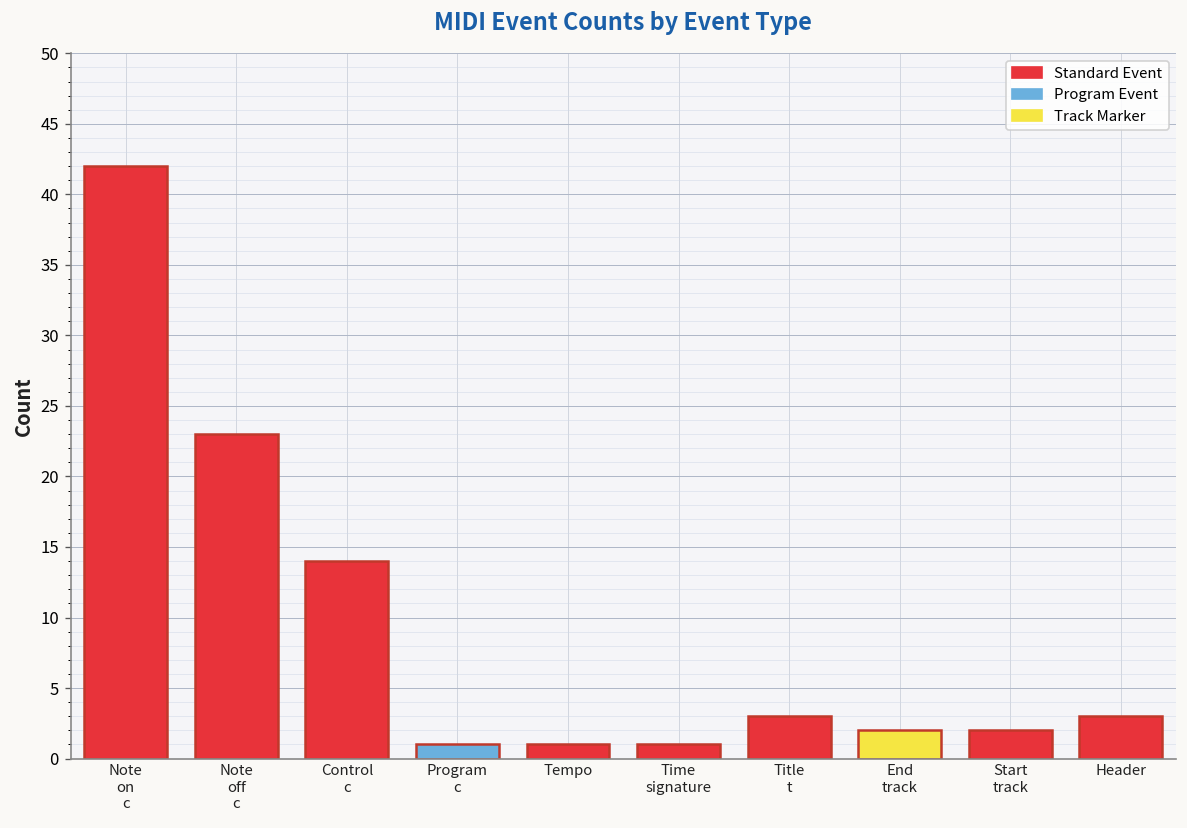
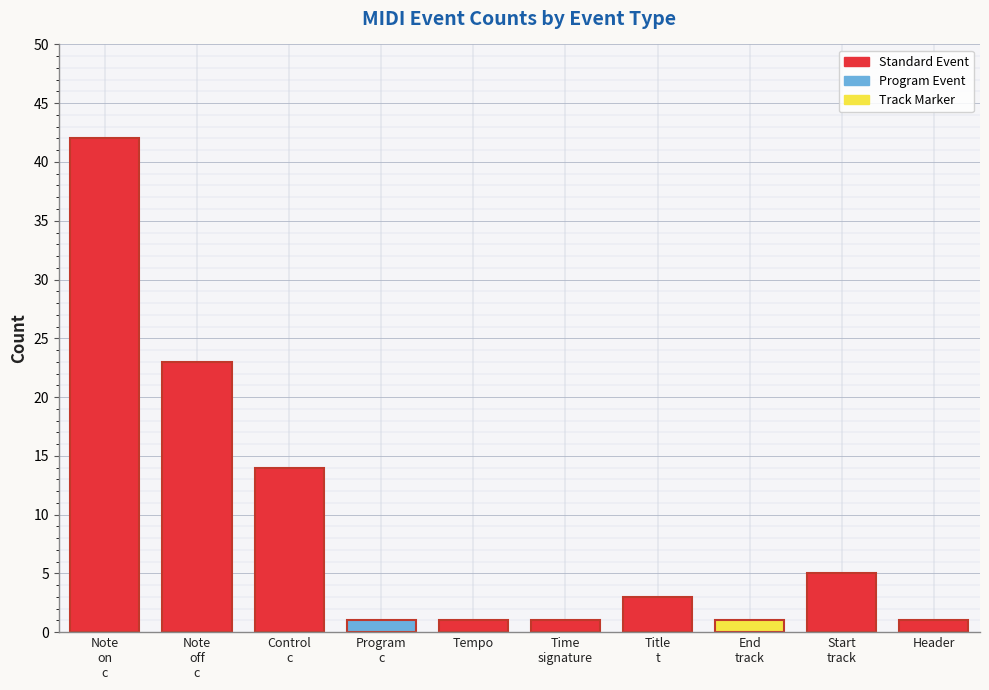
End track: 2 -> 1
Start track: 2 -> 5
Header: 3 -> 1
